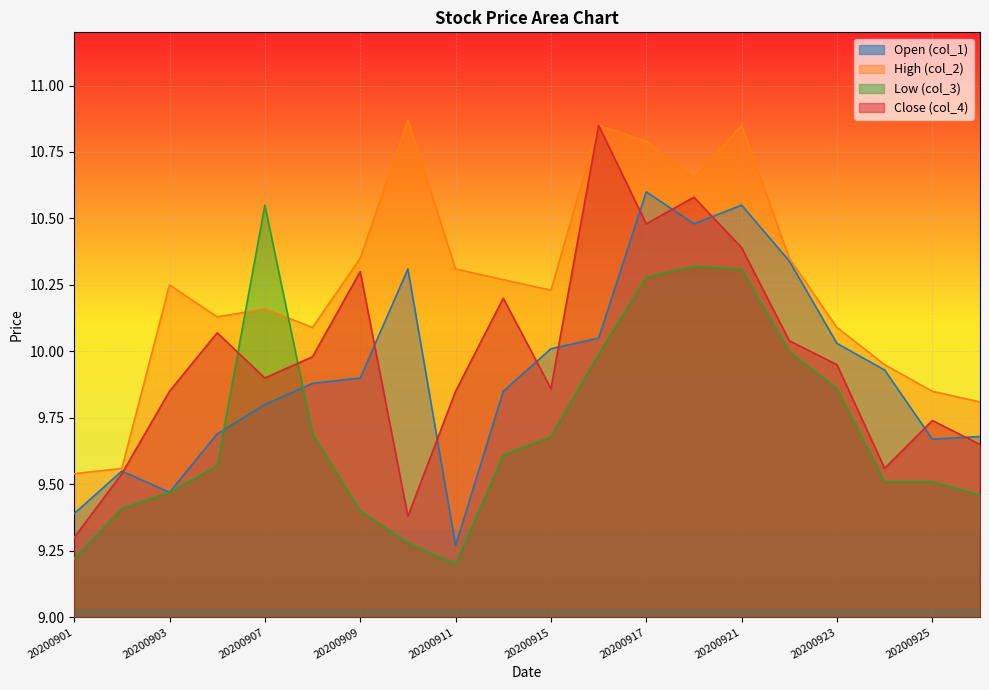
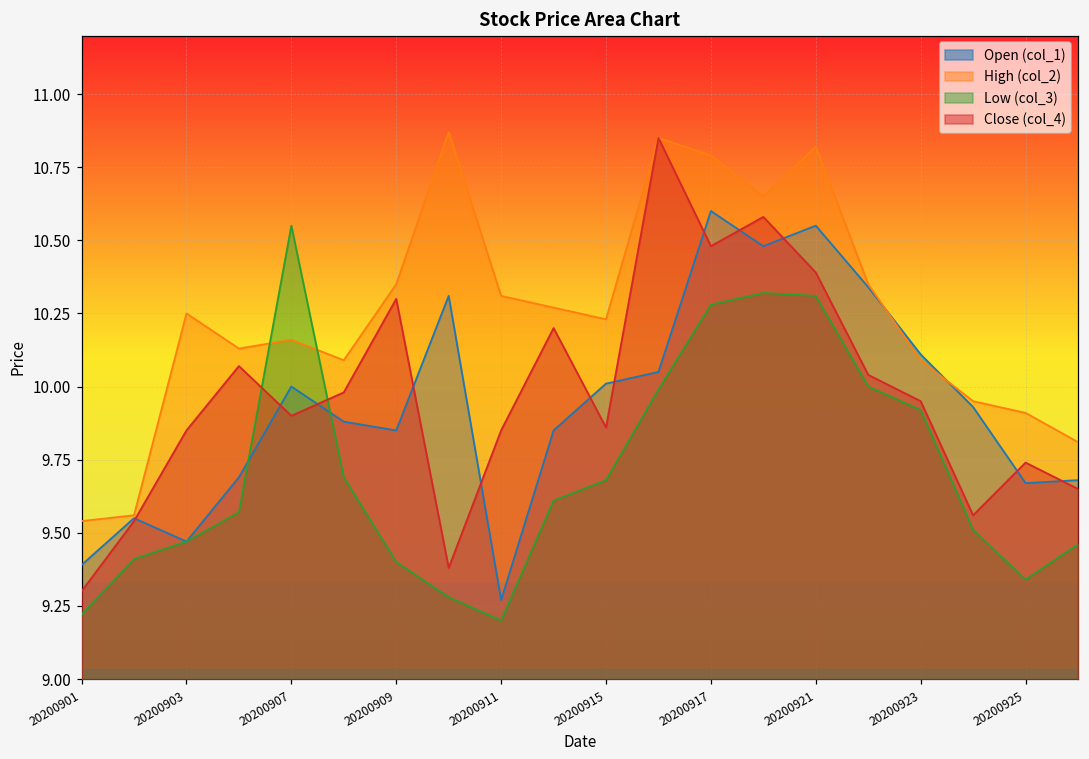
Open (col_1), 20200907: 9.8 -> 10.0
Open (col_1), 20200909: 9.90 -> 9.85
High (col_2), 20200921: 10.85 -> 10.82
Open (col_1), 20200923: 10.03 -> 10.11
Low (col_3), 20200923: 9.86 -> 9.92
High (col_2), 20200925: 9.85 -> 9.91
Low (col_3), 20200925: 9.51 -> 9.34
